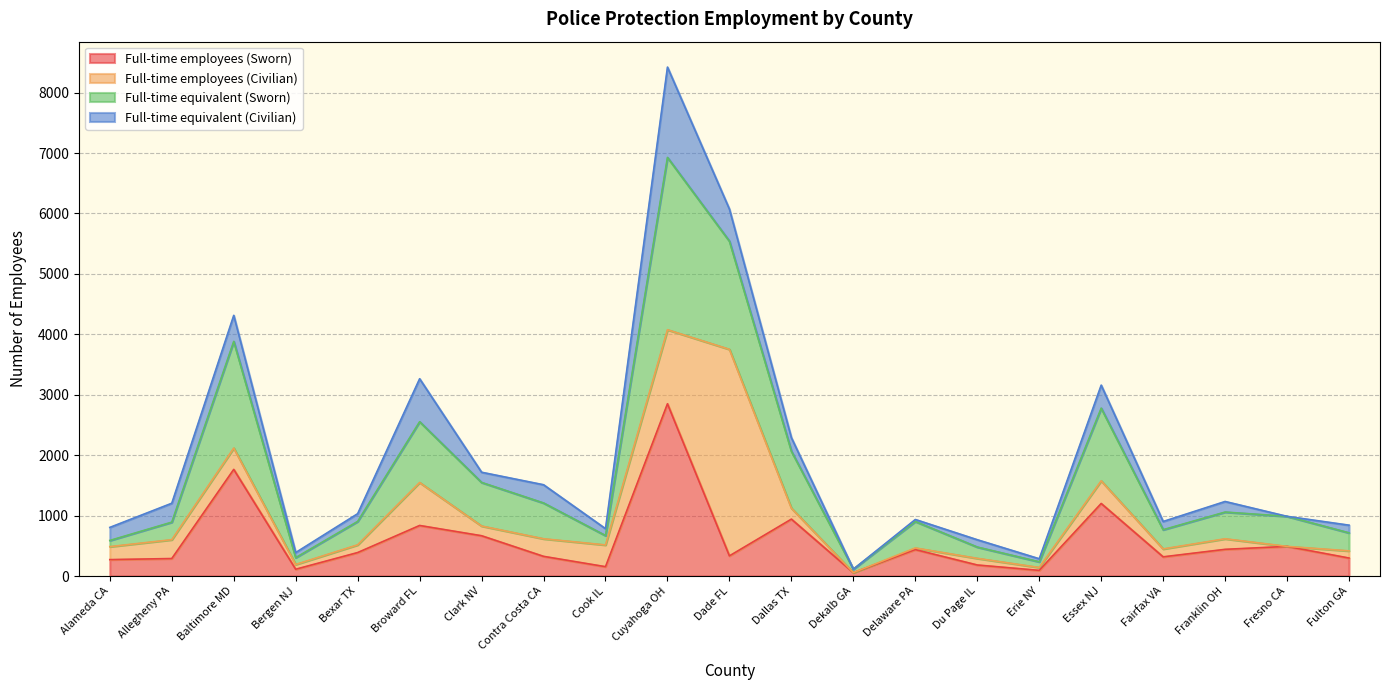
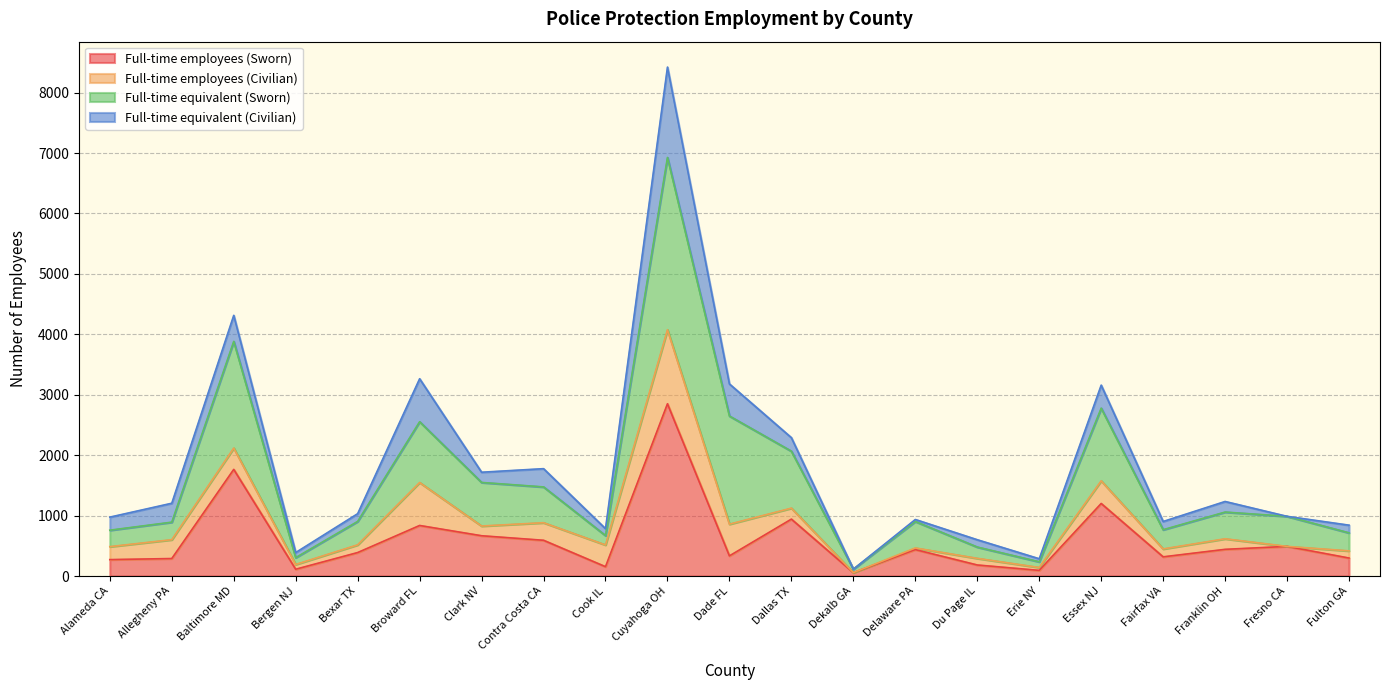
Full-time equivalent (Sworn), Alameda CA: 100 -> 300
Full-time employees (Sworn), Contra Costa CA: 300 -> 600
Full-time employees (Civilian), Dade FL: 3400 -> 500
